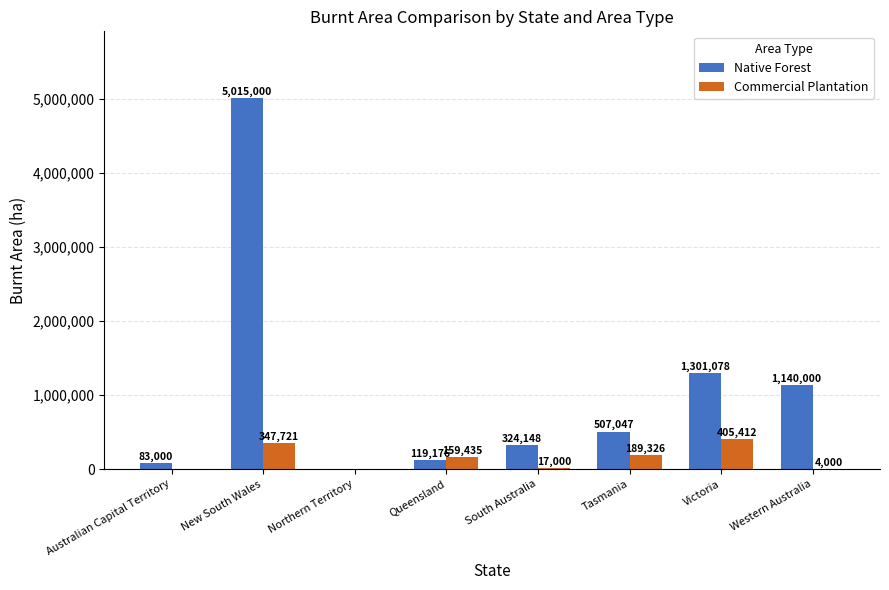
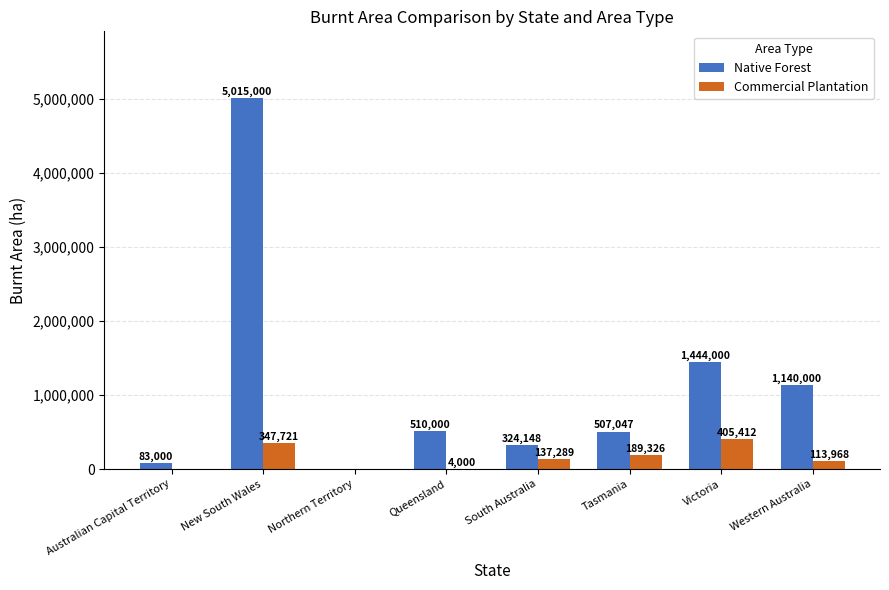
Native Forest, Queensland: 119,176 -> 510,000
Commercial Plantation, Queensland: 159,435 -> 4,000
Commercial Plantation, South Australia: 17,000 -> 137,289
Native Forest, Victoria: 1,301,078 -> 1,444,000
Commercial Plantation, Western Australia: 4,000 -> 113,968
